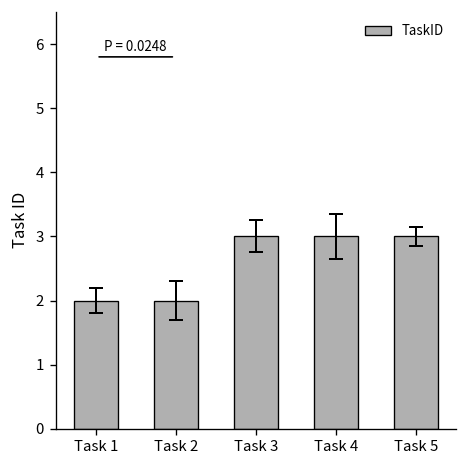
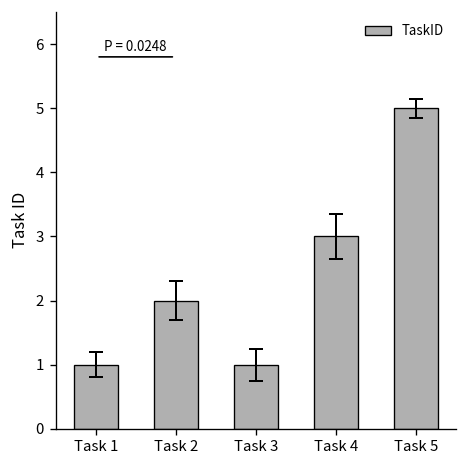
TaskID, Task 1: 2 -> 1
TaskID, Task 3: 3 -> 1
TaskID, Task 5: 3 -> 5
